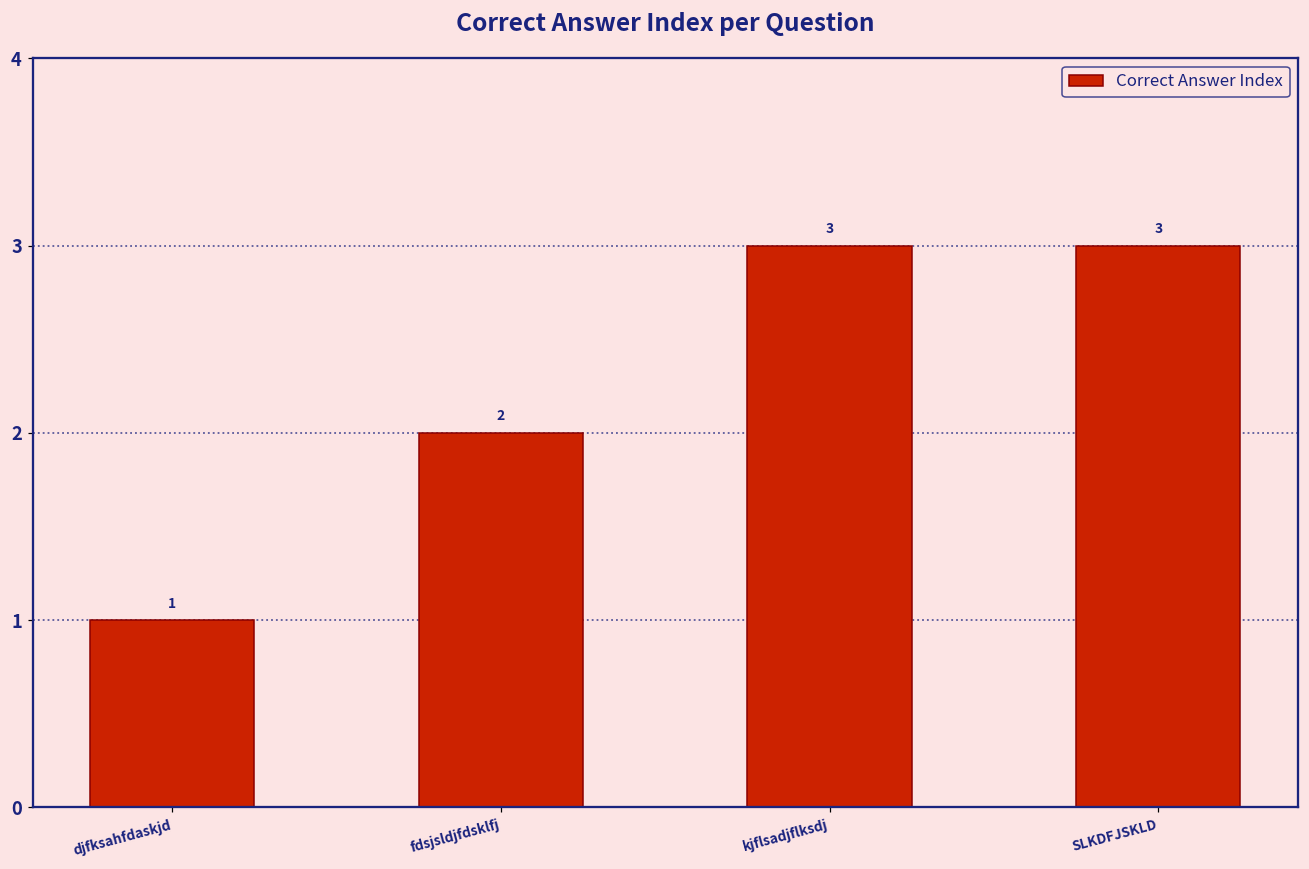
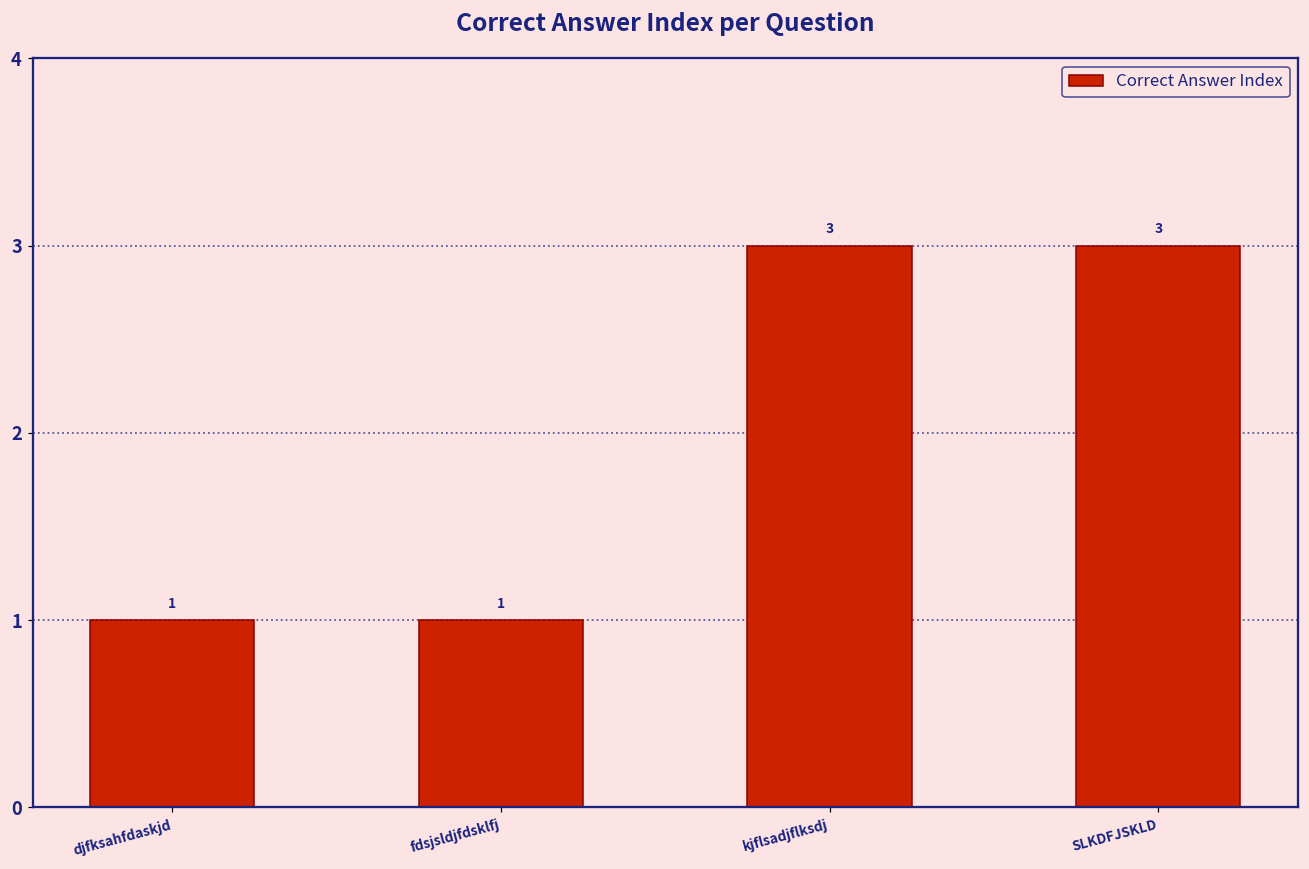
fdsjsldjfdsklfj: 2 -> 1
